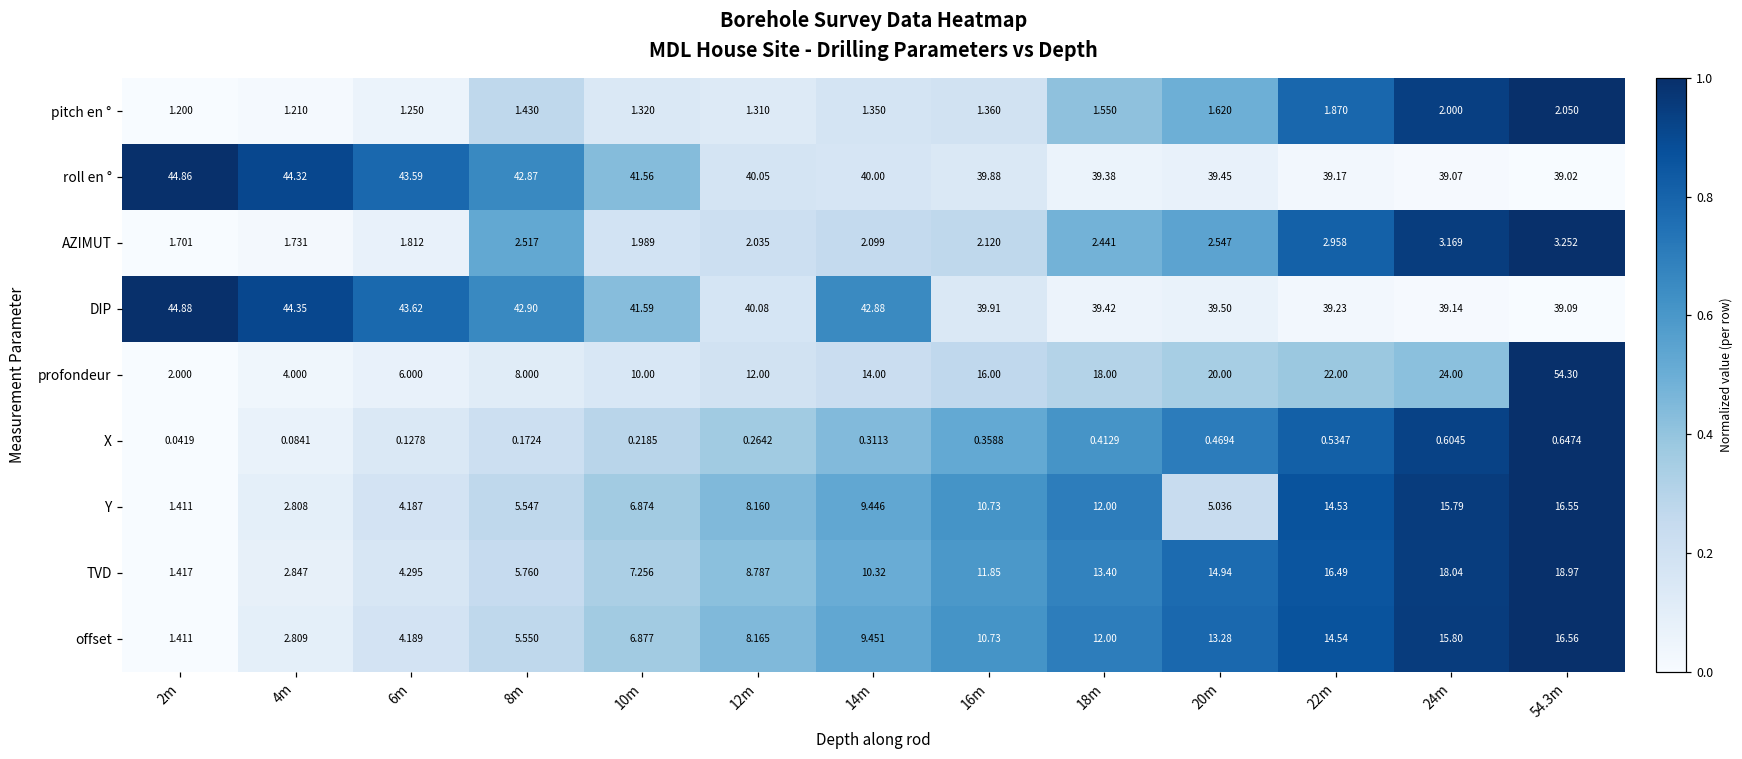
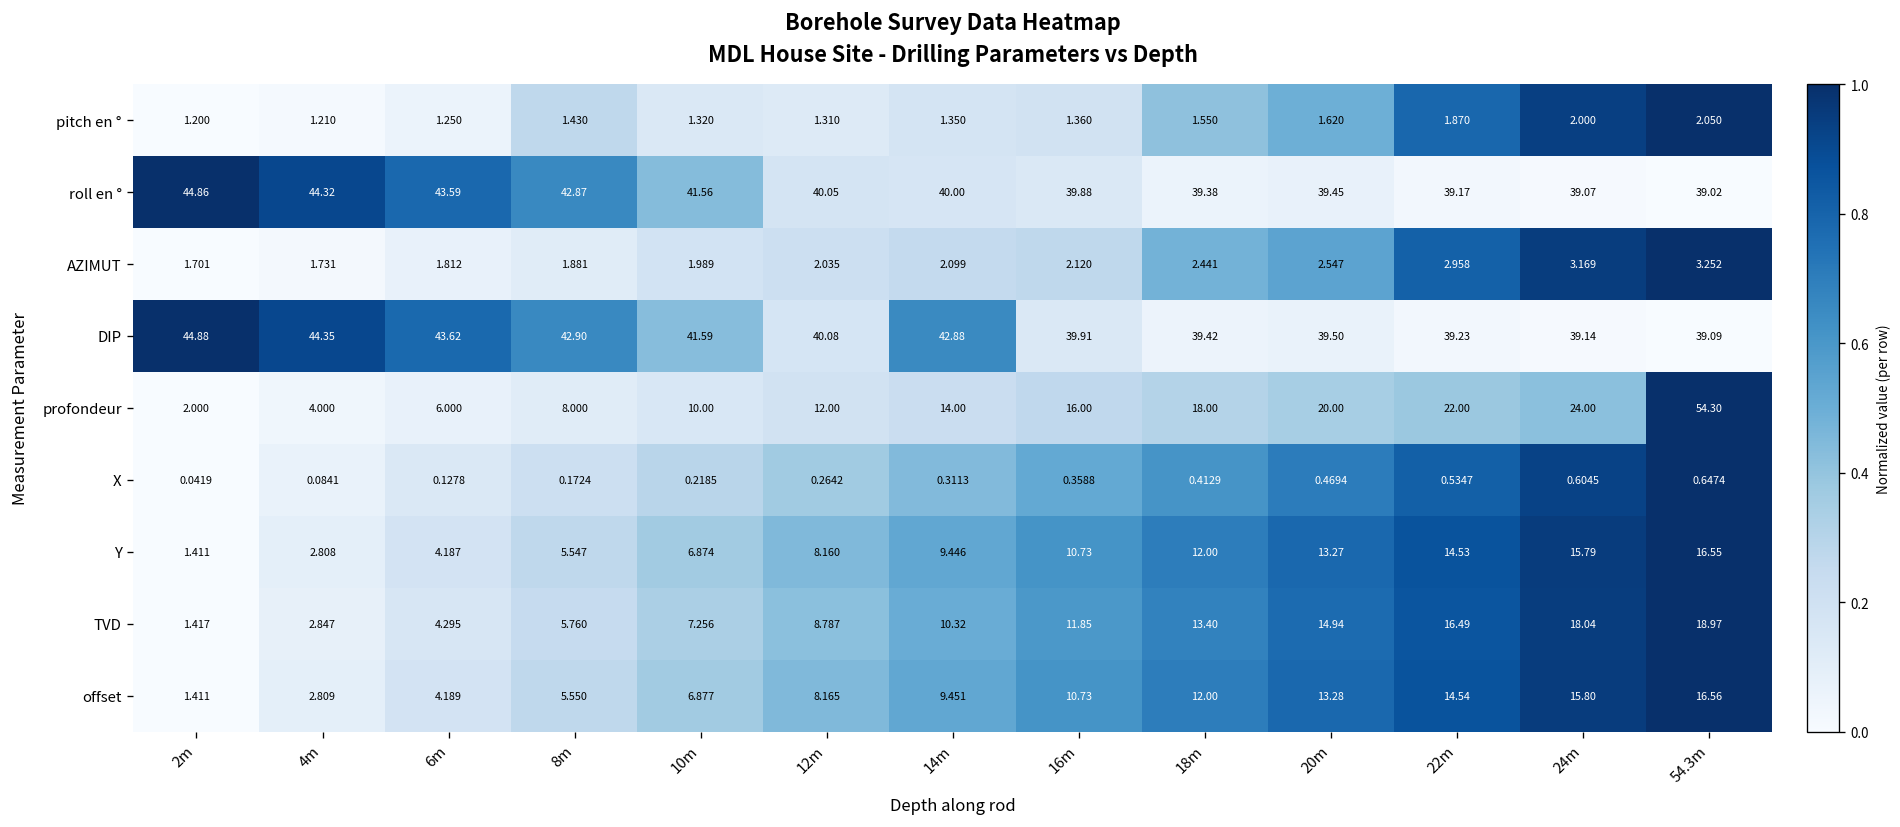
AZIMUT, 8m: 2.517 -> 1.881
Y, 20m: 5.036 -> 13.27
